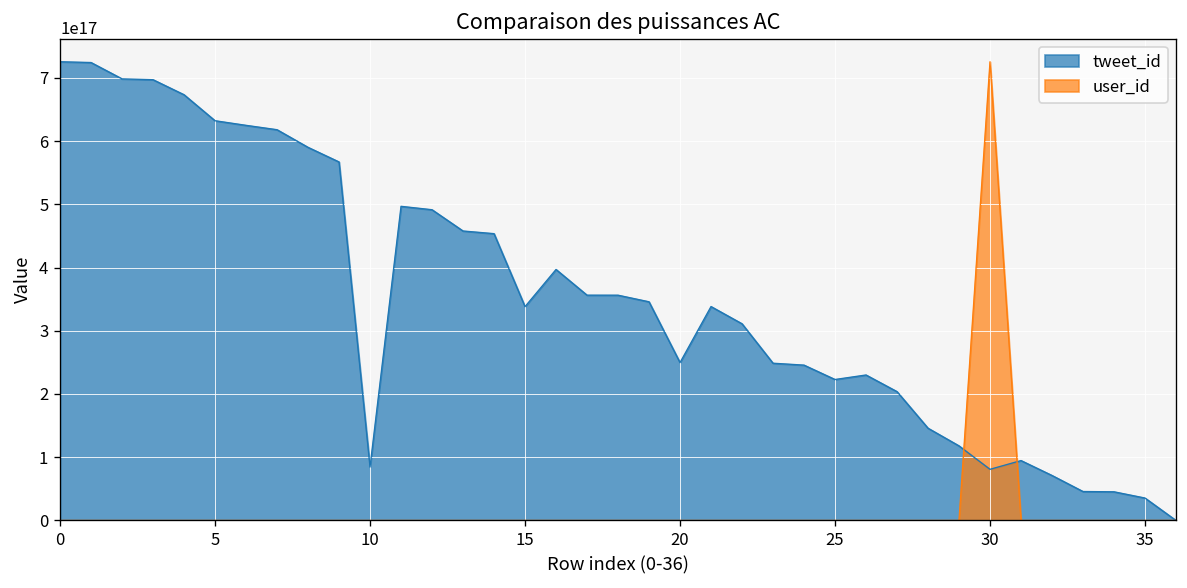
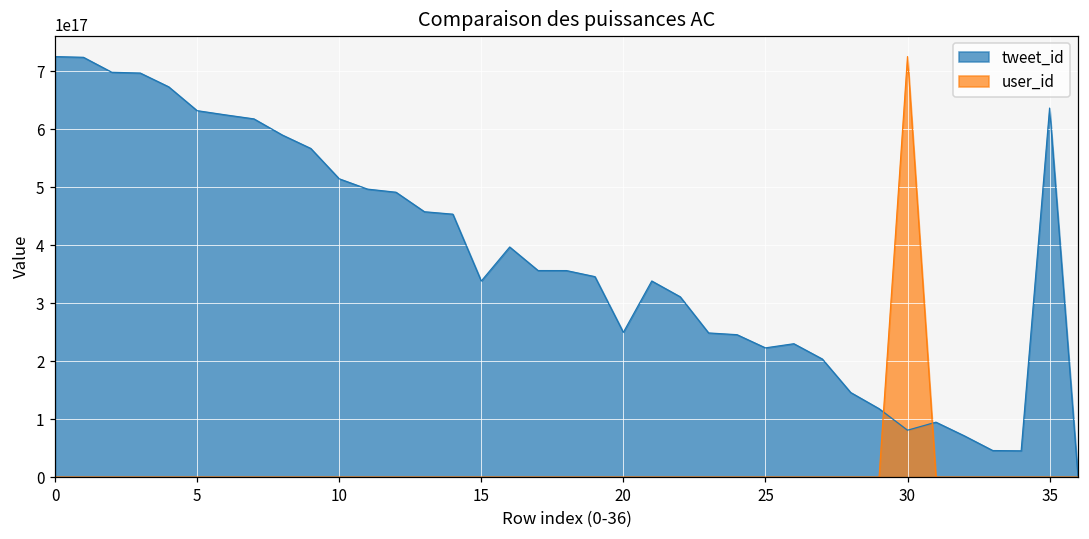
tweet_id, 10: 80000000000000000 -> 510000000000000000
tweet_id, 35: 40000000000000000 -> 640000000000000000
